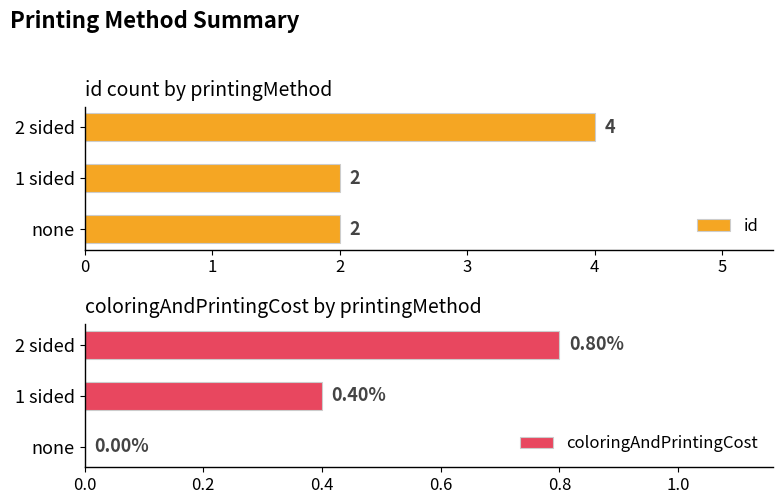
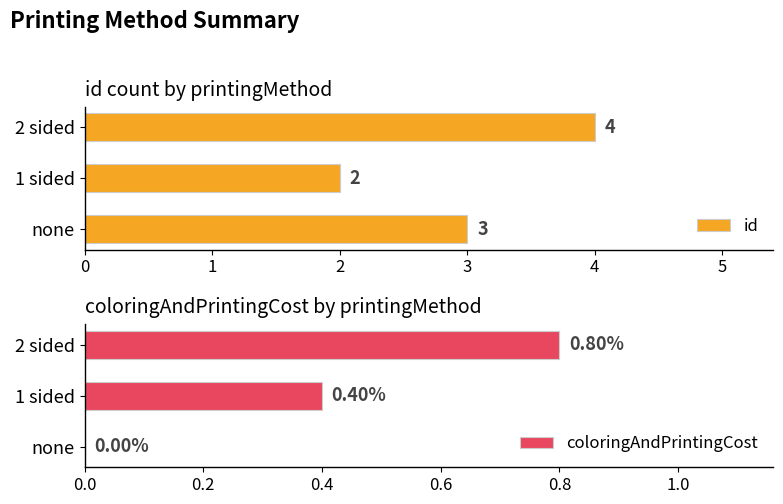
id count by printingMethod, none: 2 -> 3
